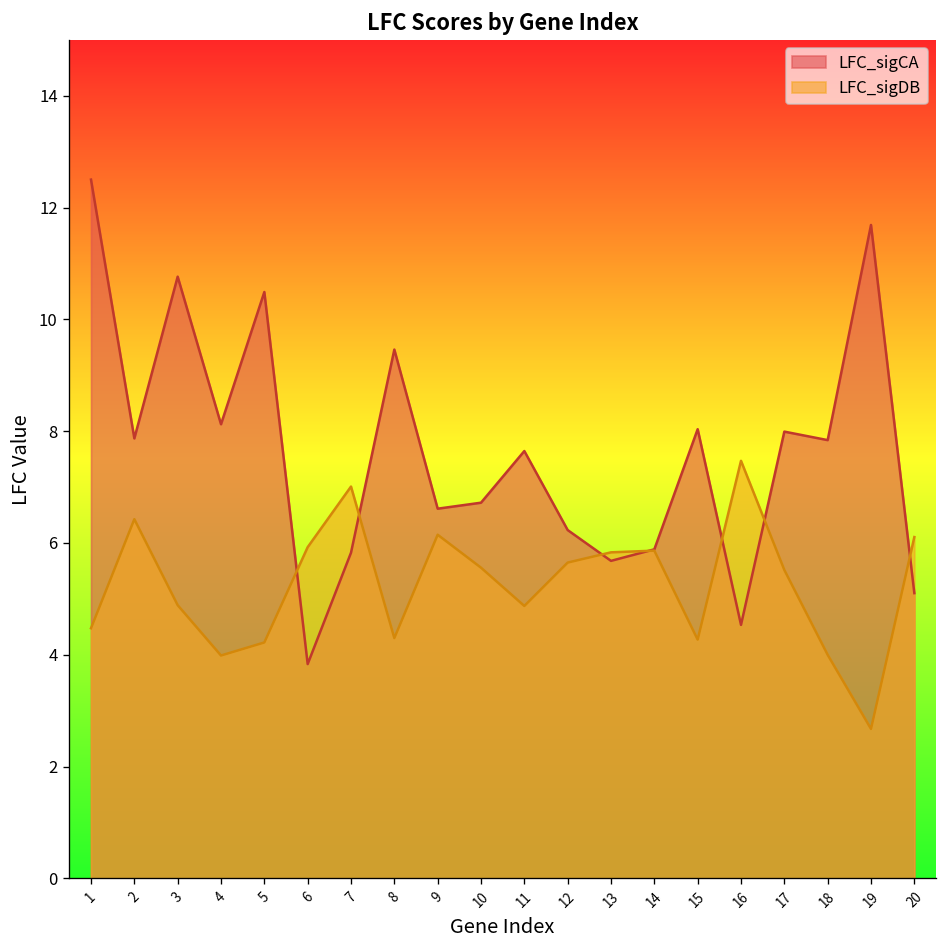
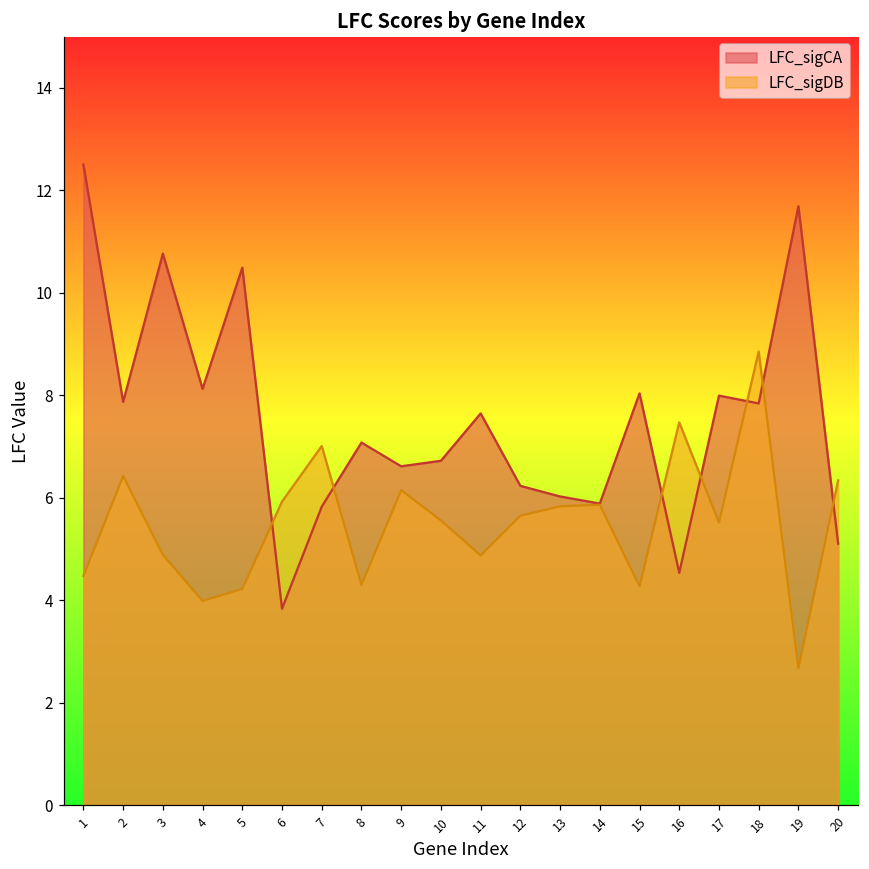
LFC_sigCA, 8: 9.5 -> 7.1
LFC_sigCA, 13: 5.7 -> 6.0
LFC_sigDB, 18: 4.0 -> 8.9
LFC_sigDB, 20: 6.1 -> 6.3
